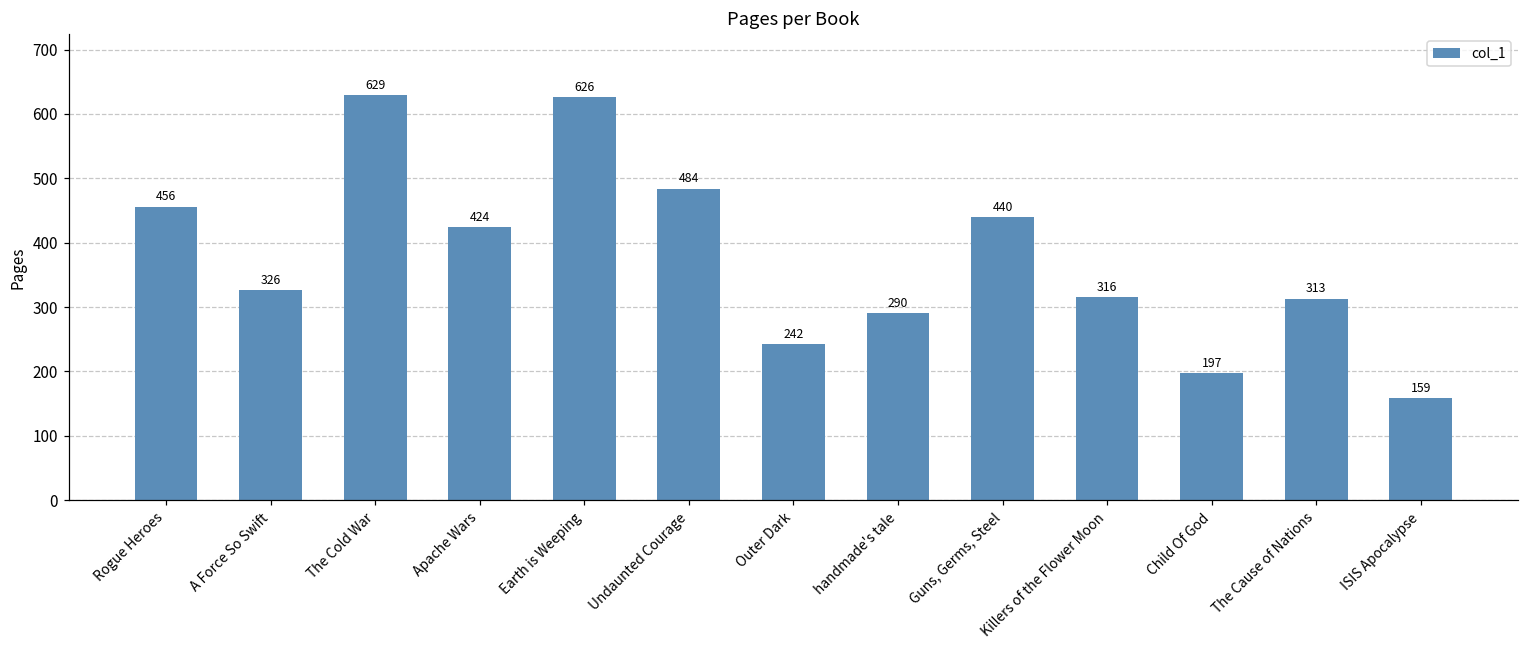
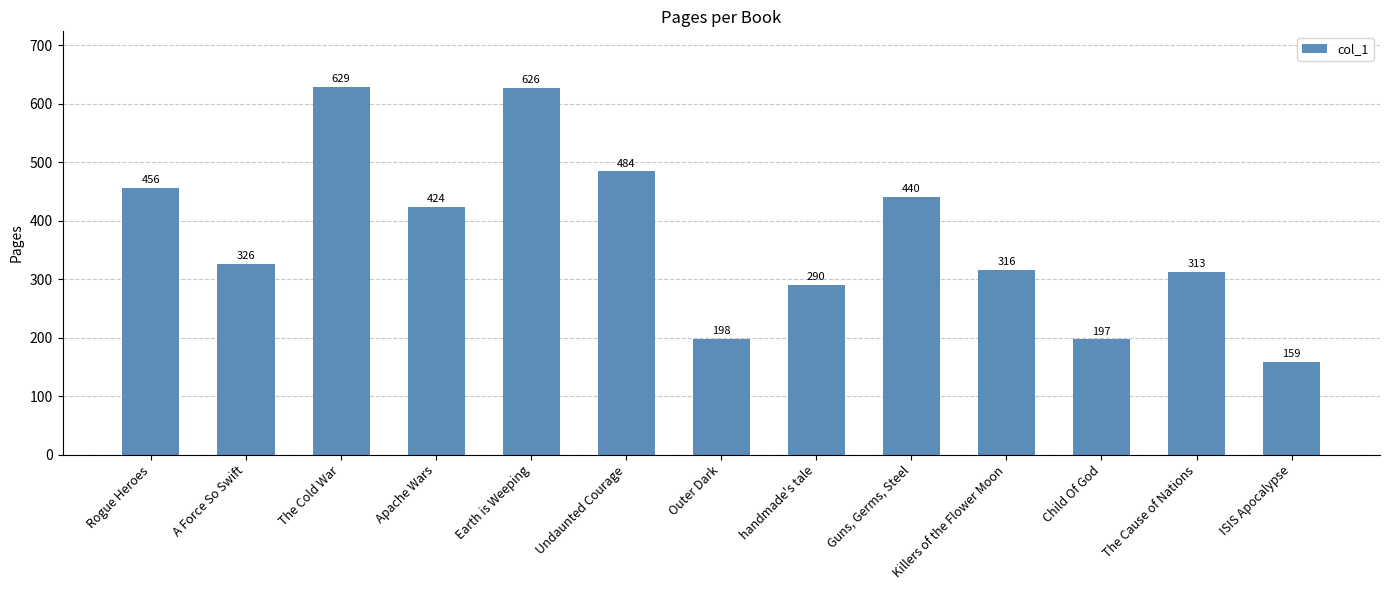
Outer Dark: 242 -> 198
